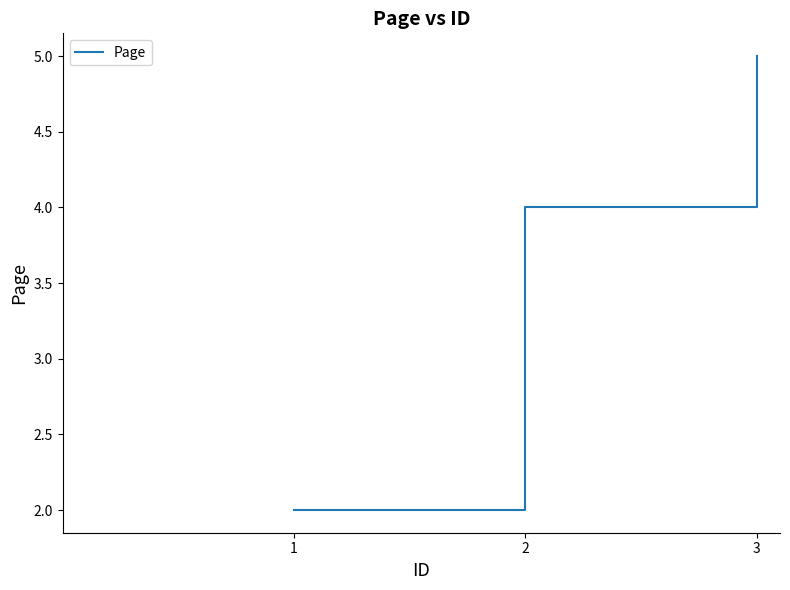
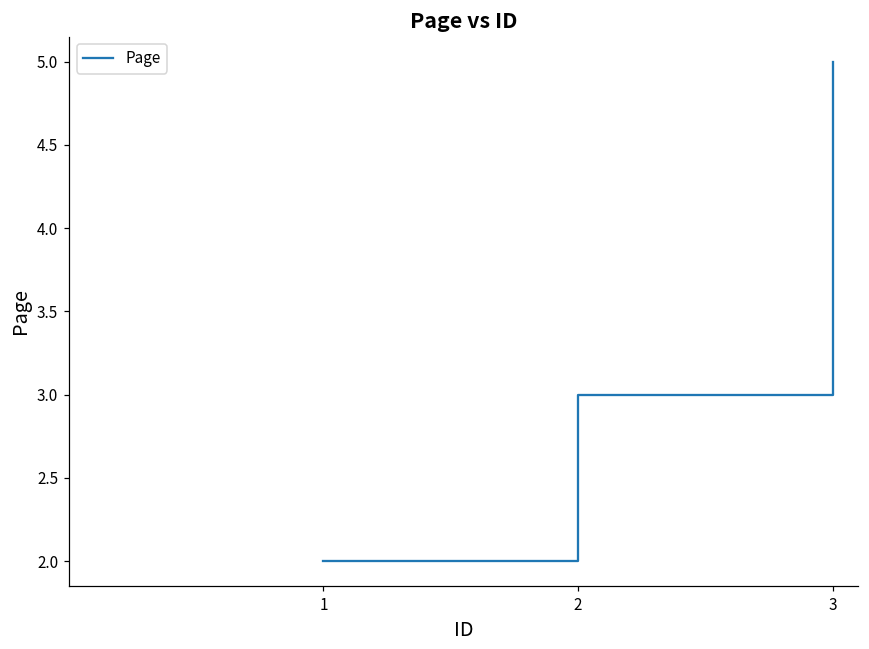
2: 4 -> 3
